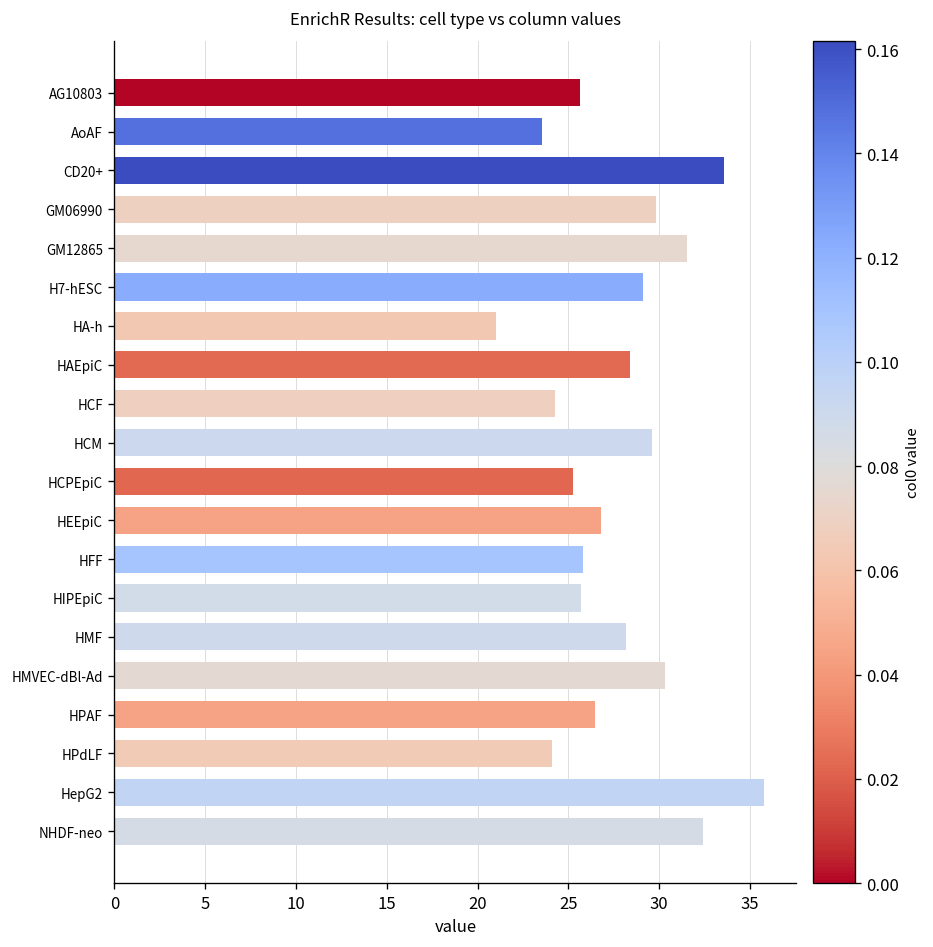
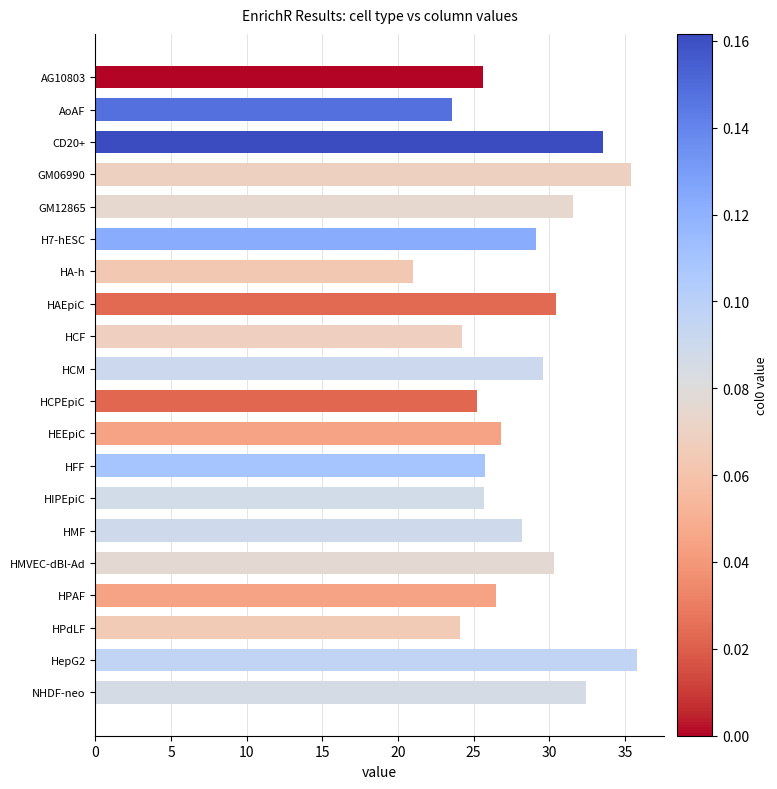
GM06990: 29.8 -> 35.4
HAEpiC: 28.4 -> 30.4
